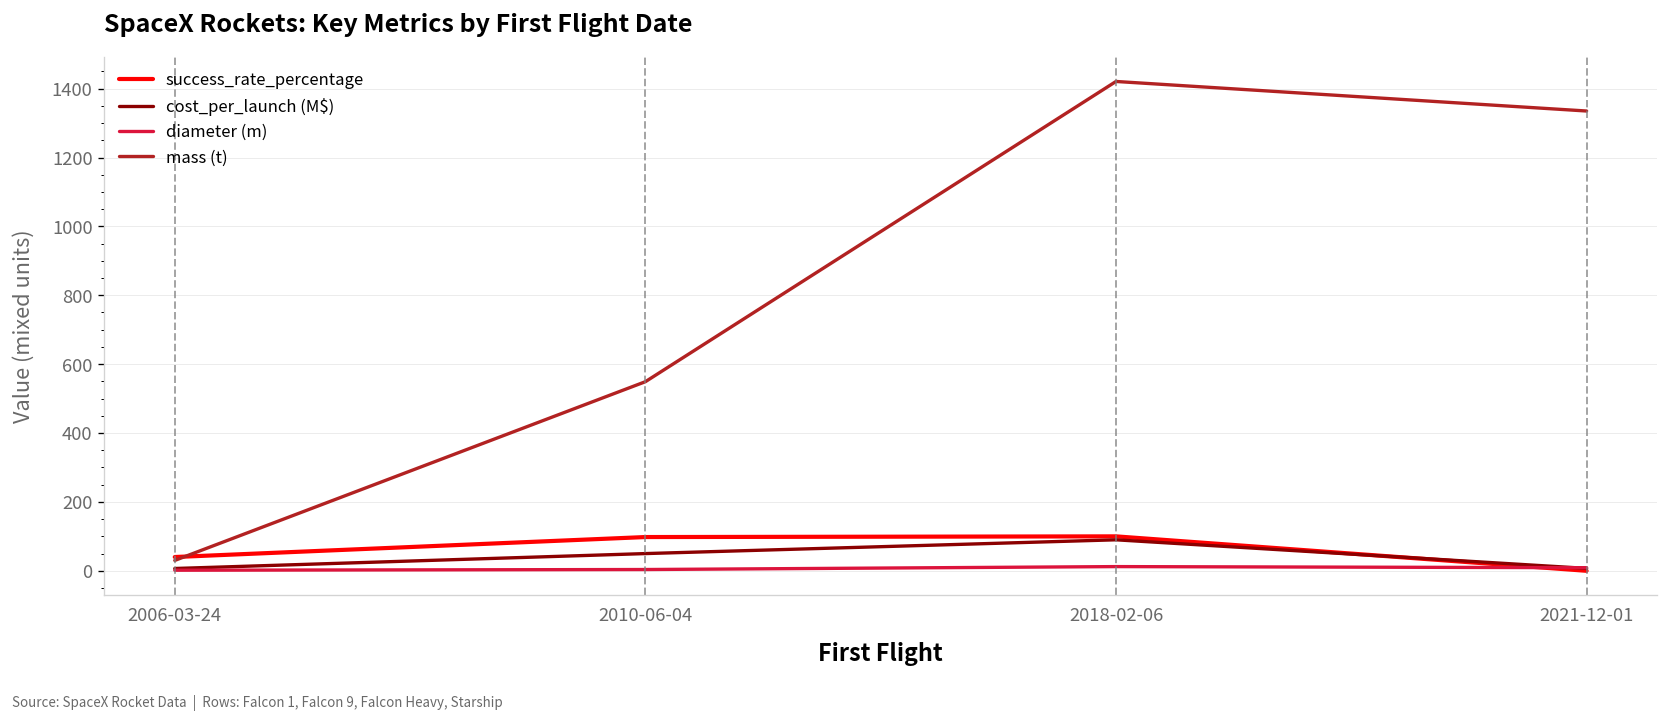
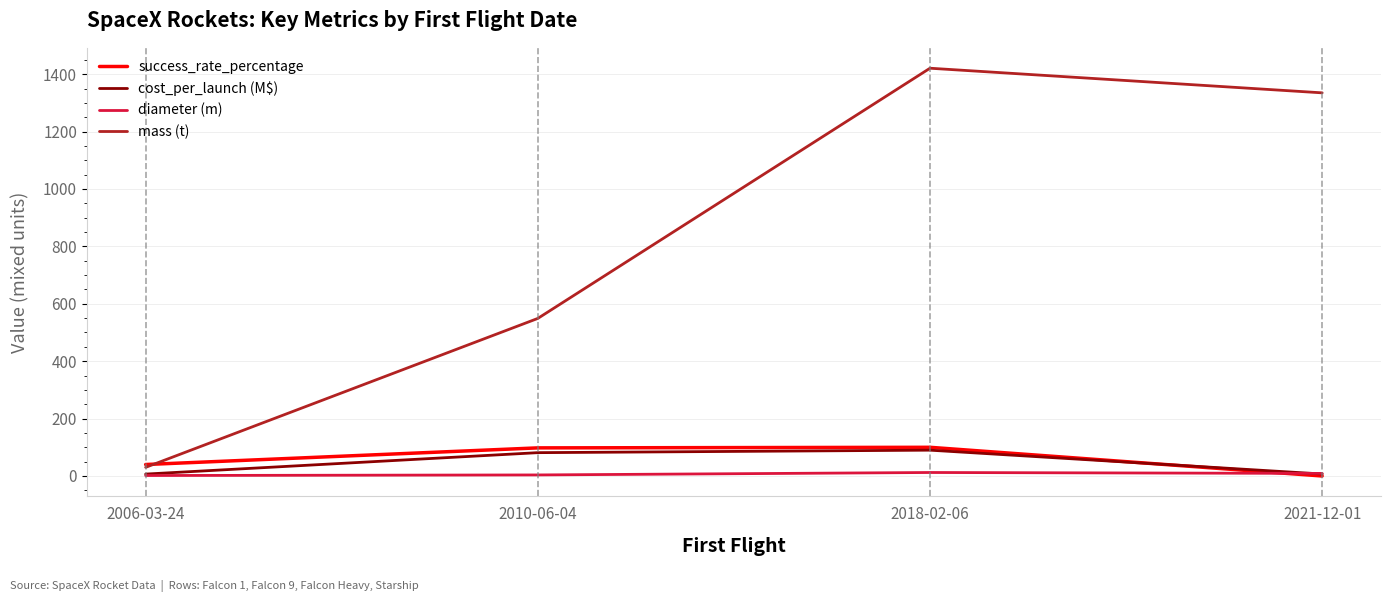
cost_per_launch (M$), 2010-06-04: 50 -> 80
